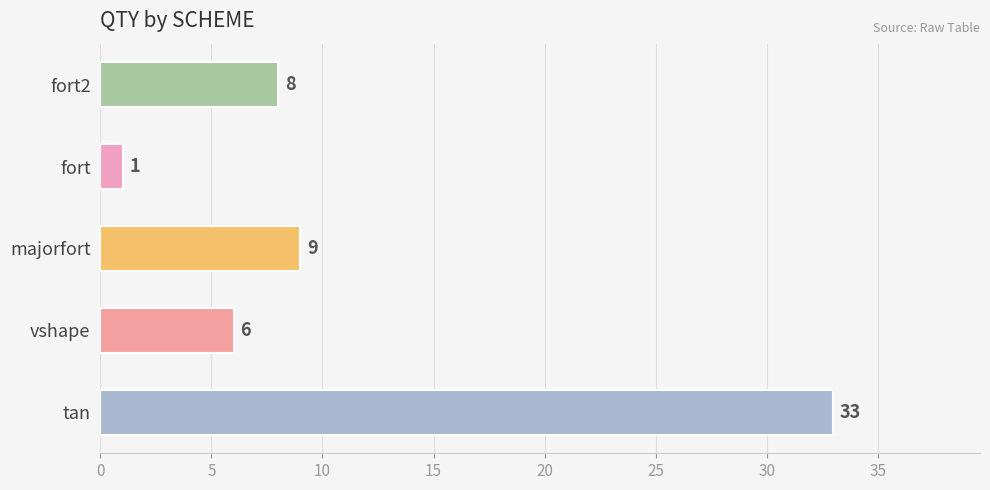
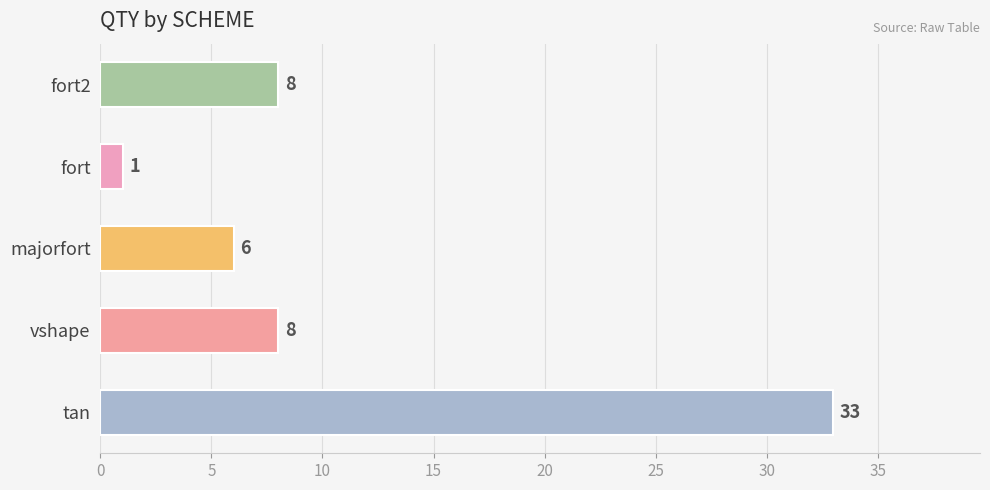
majorfort: 9 -> 6
vshape: 6 -> 8
